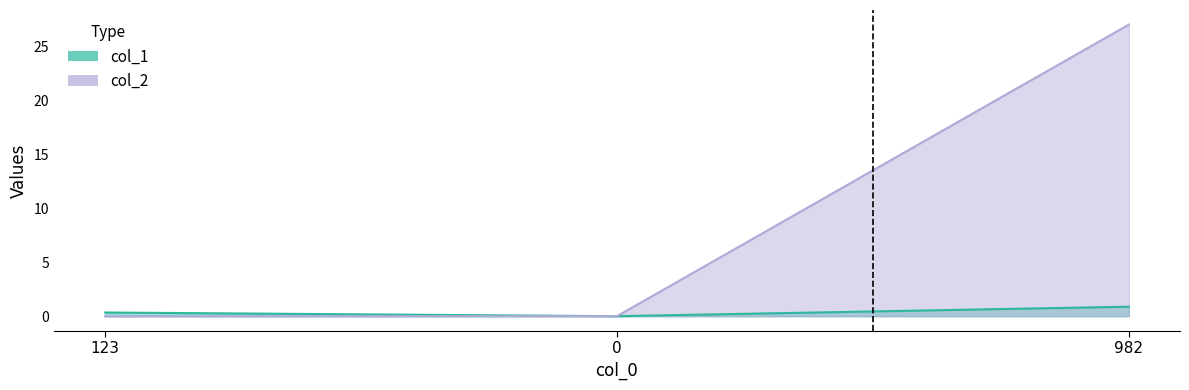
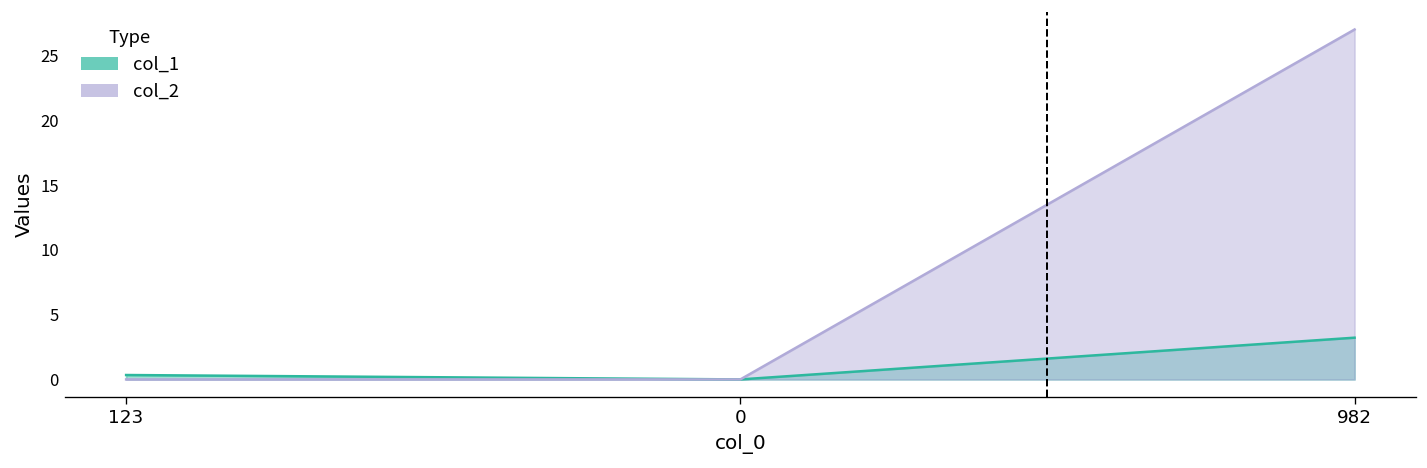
col_1, 982: 0.9 -> 3.2
